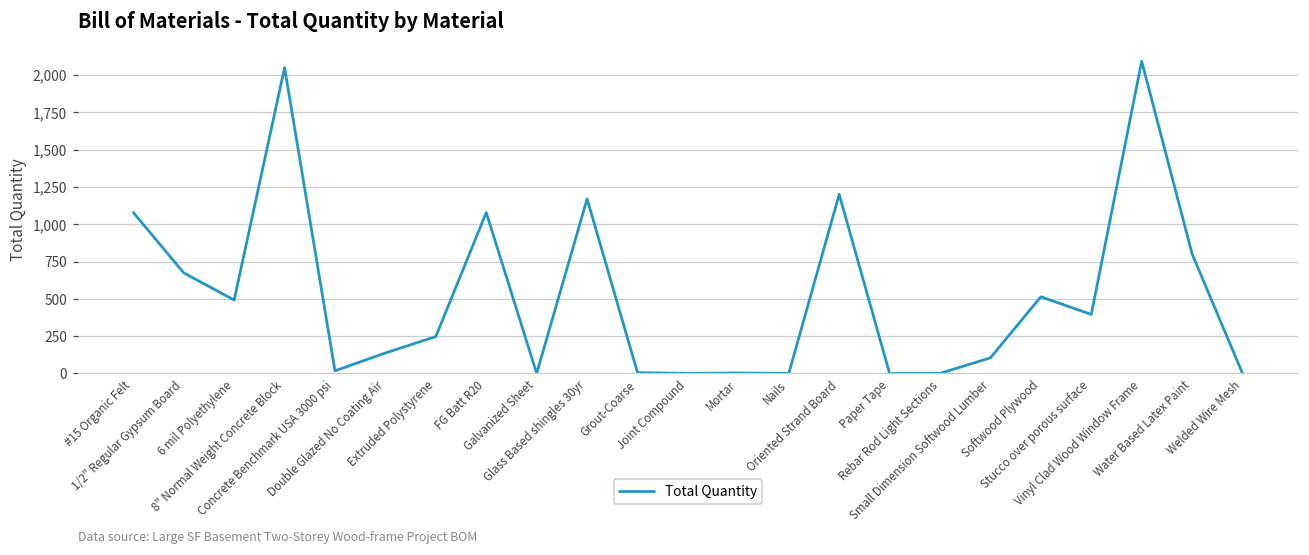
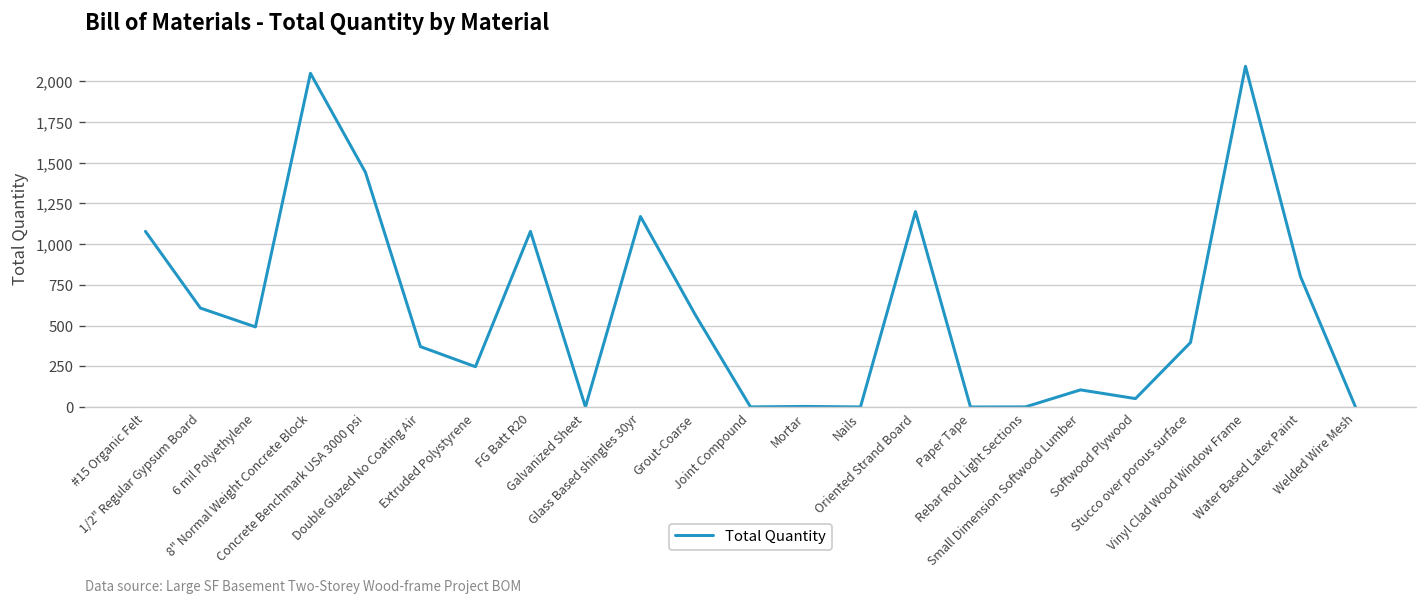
1/2" Regular Gypsum Board: 670 -> 610
Concrete Benchmark USA 3000 psi: 20 -> 1,440
Double Glazed No Coating Air: 140 -> 370
Grout-Coarse: 10 -> 560
Softwood Plywood: 510 -> 50
